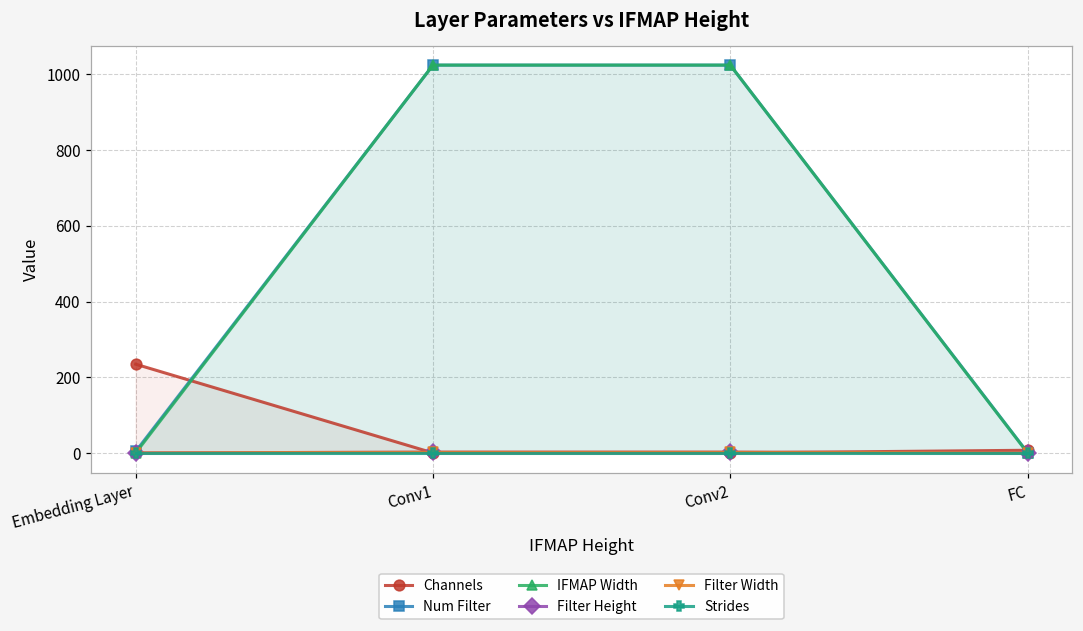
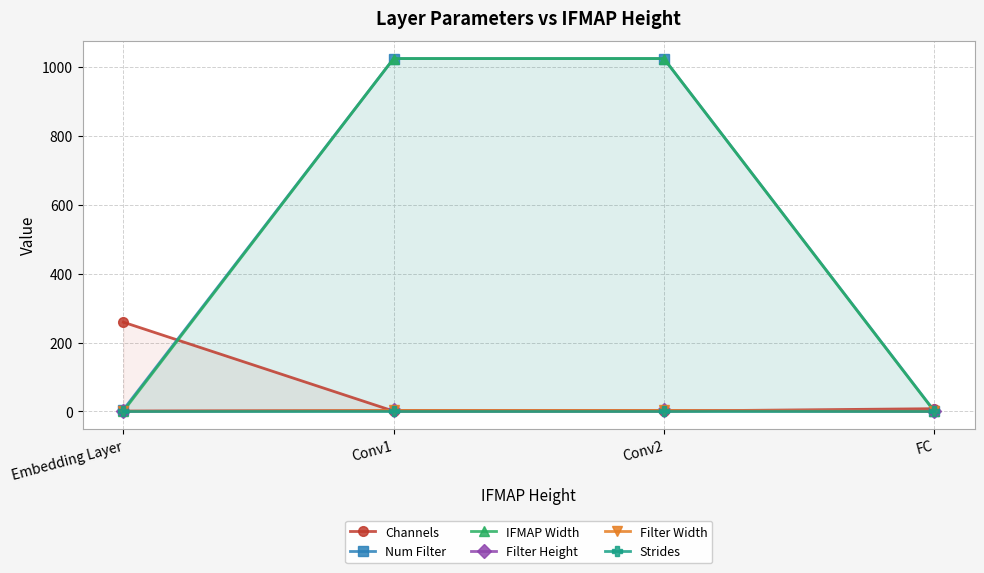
Channels, Embedding Layer: 240 -> 260
